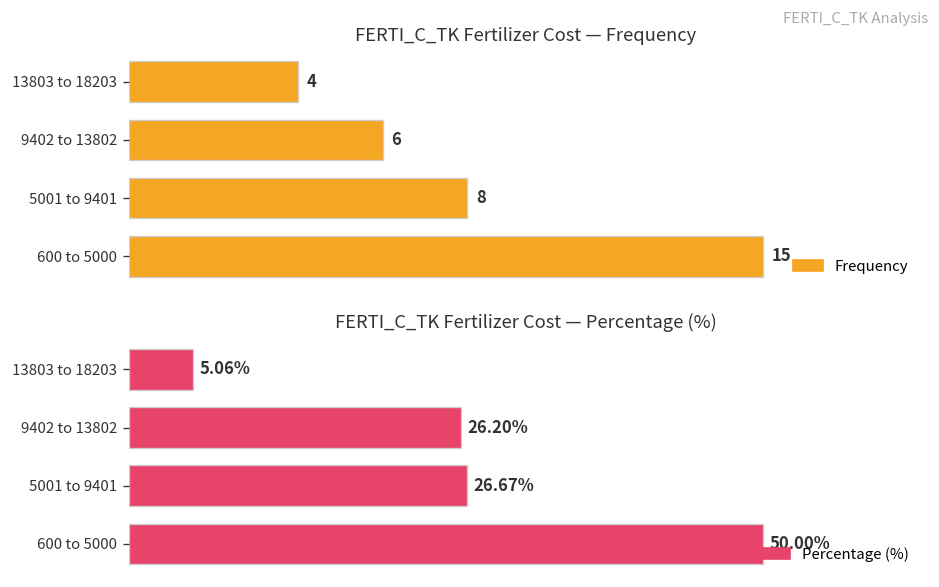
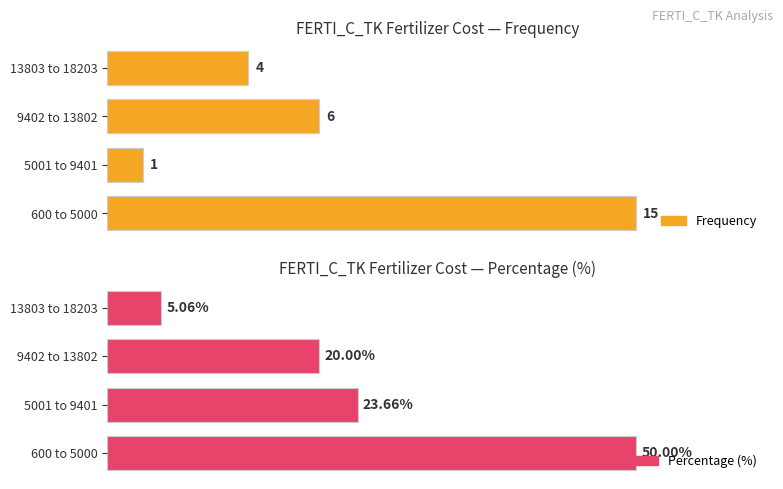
FERTI_C_TK Fertilizer Cost — Frequency, 5001 to 9401: 8 -> 1
FERTI_C_TK Fertilizer Cost — Percentage (%), 9402 to 13802: 26.20% -> 20.00%
FERTI_C_TK Fertilizer Cost — Percentage (%), 5001 to 9401: 26.67% -> 23.66%
